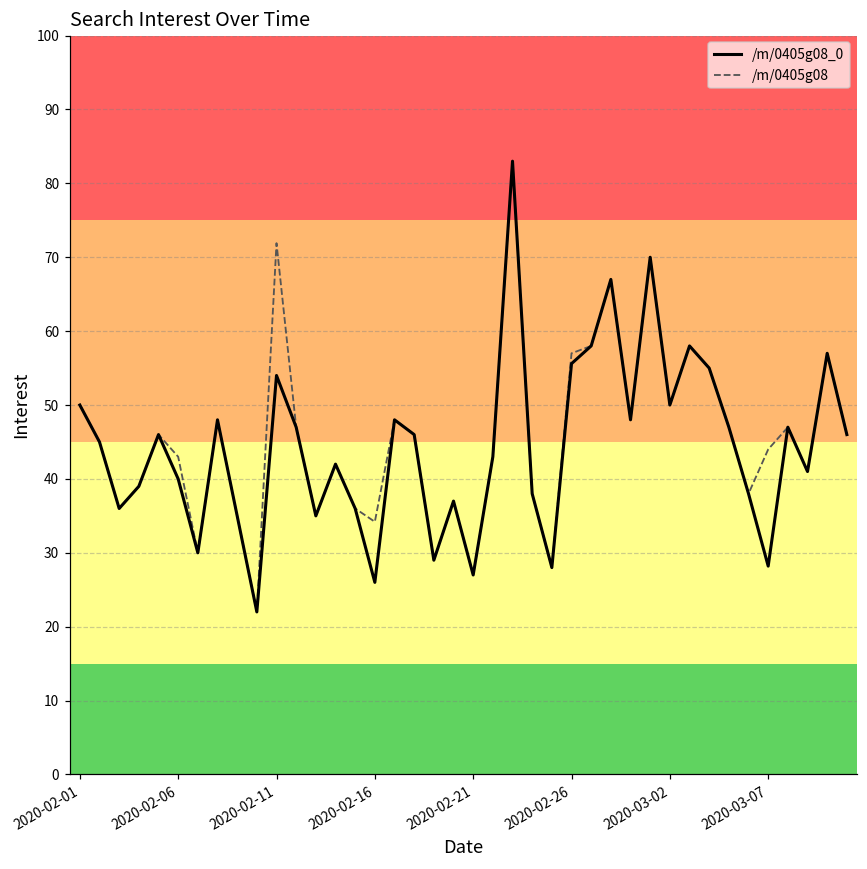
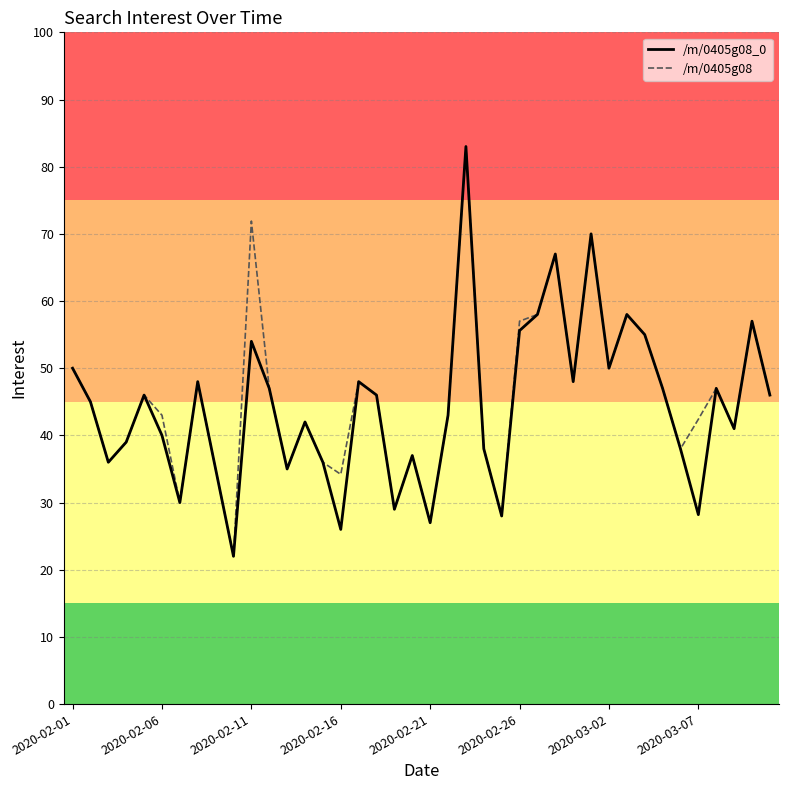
/m/0405g08, 2020-03-07: 44 -> 42
